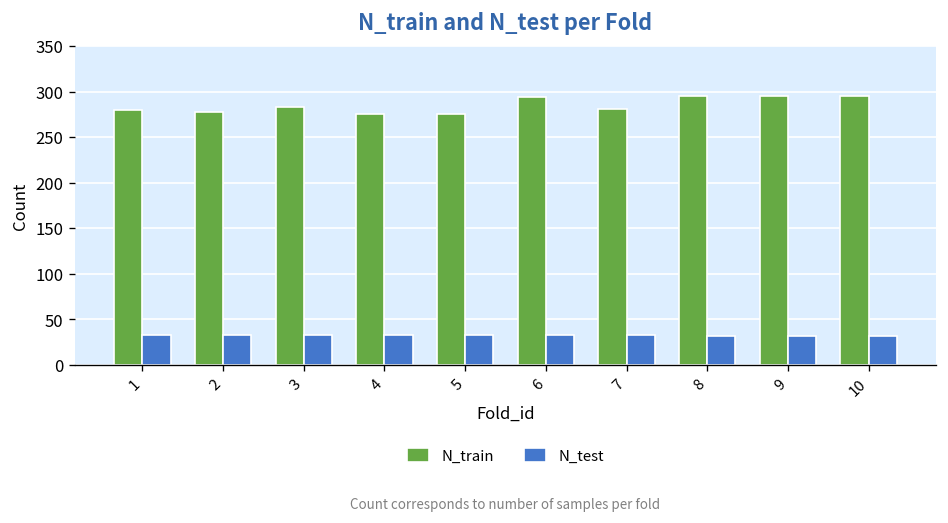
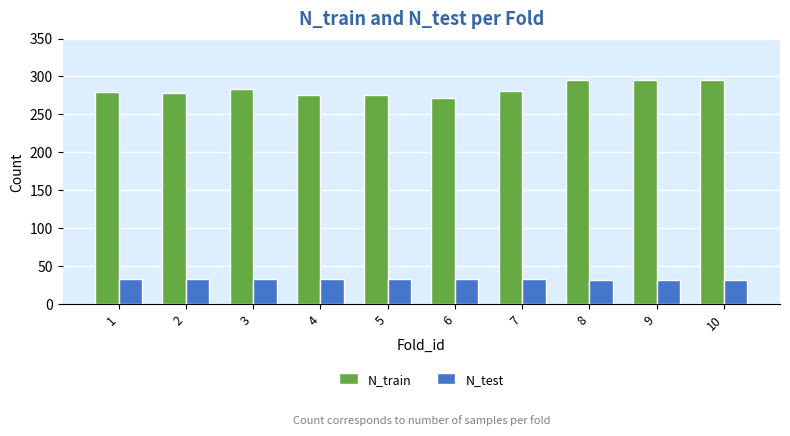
N_train, 6: 290 -> 270
